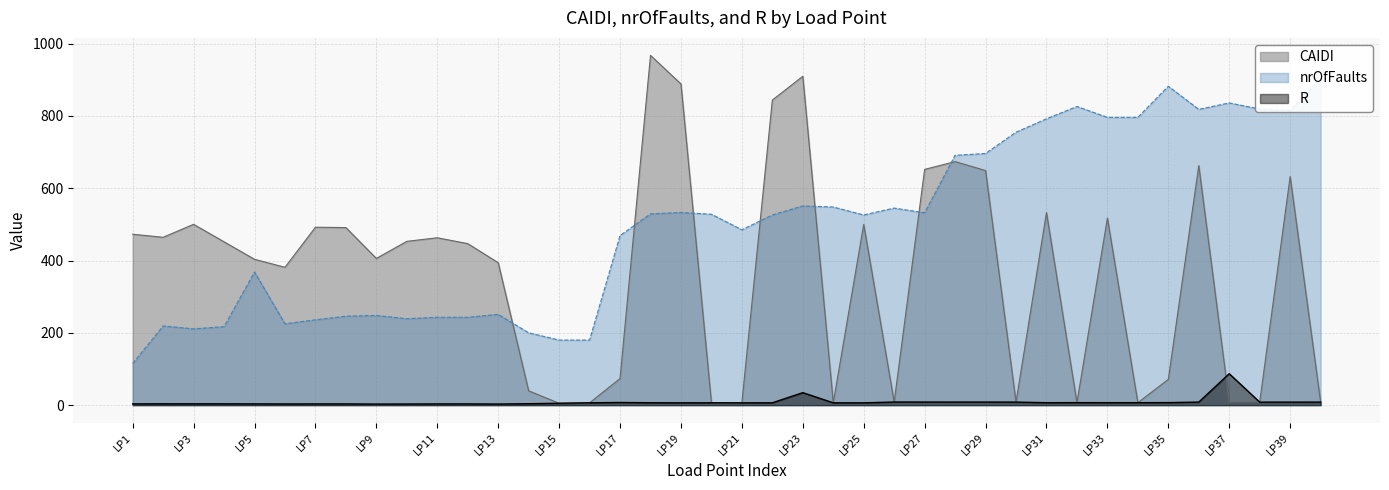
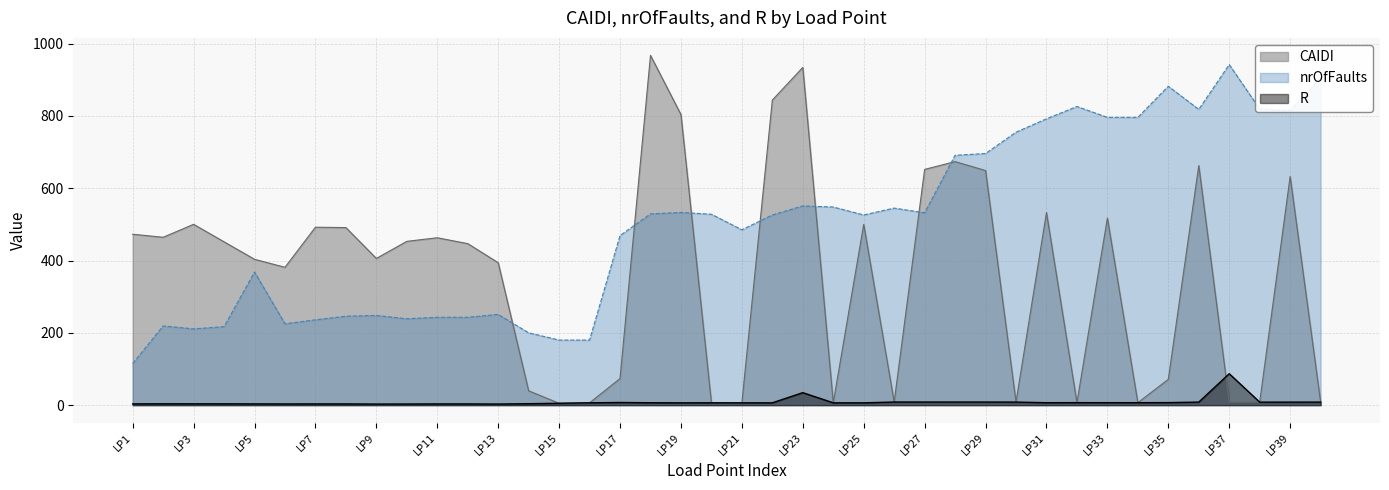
CAIDI, LP19: 890 -> 800
CAIDI, LP23: 910 -> 930
nrOfFaults, LP37: 840 -> 940
